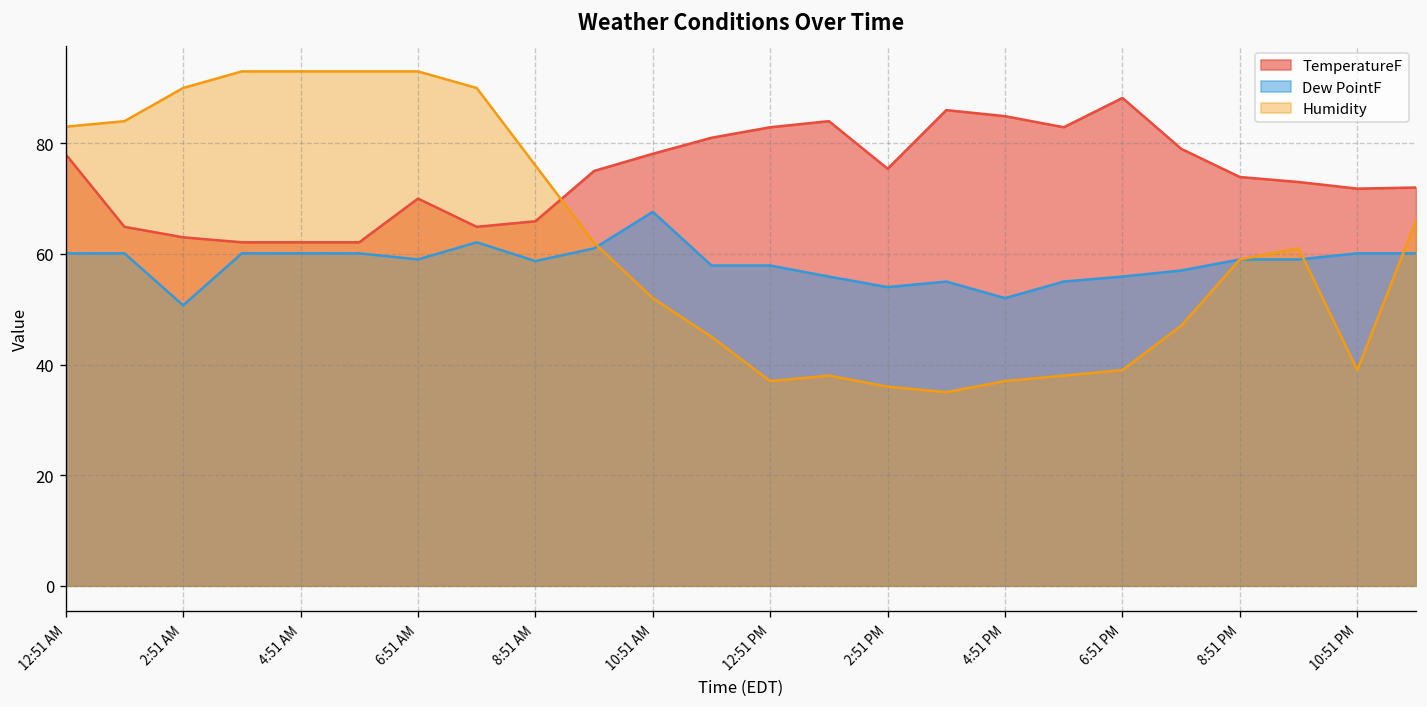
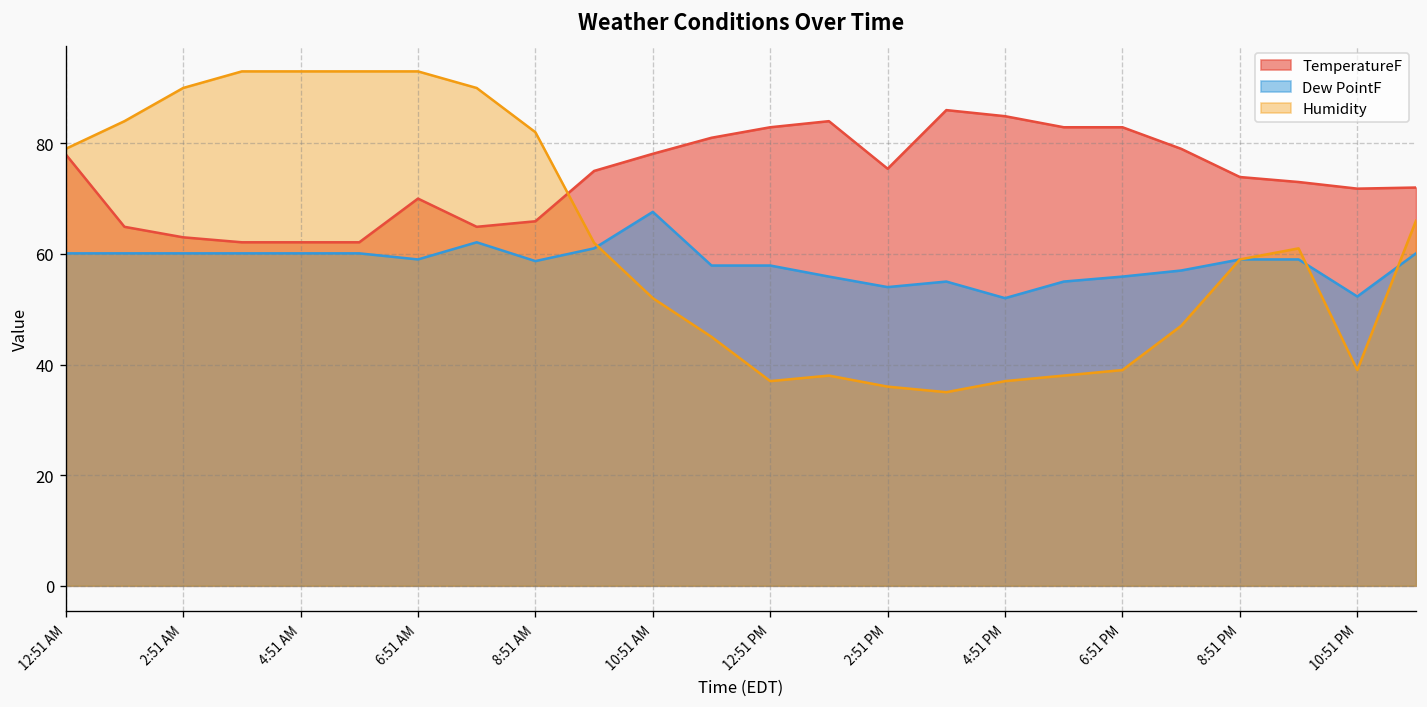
Humidity, 12:51 AM: 83 -> 79
Dew PointF, 2:51 AM: 51 -> 60
Humidity, 8:51 AM: 76 -> 82
TemperatureF, 6:51 PM: 88 -> 83
Dew PointF, 10:51 PM: 60 -> 52
